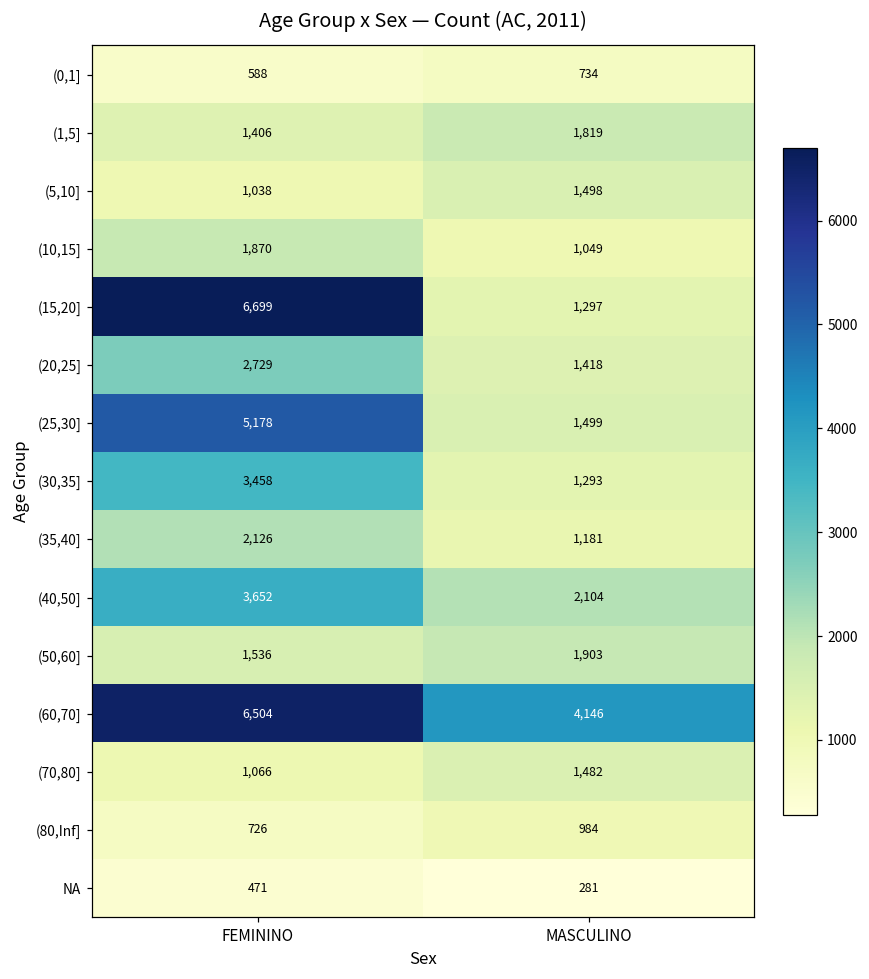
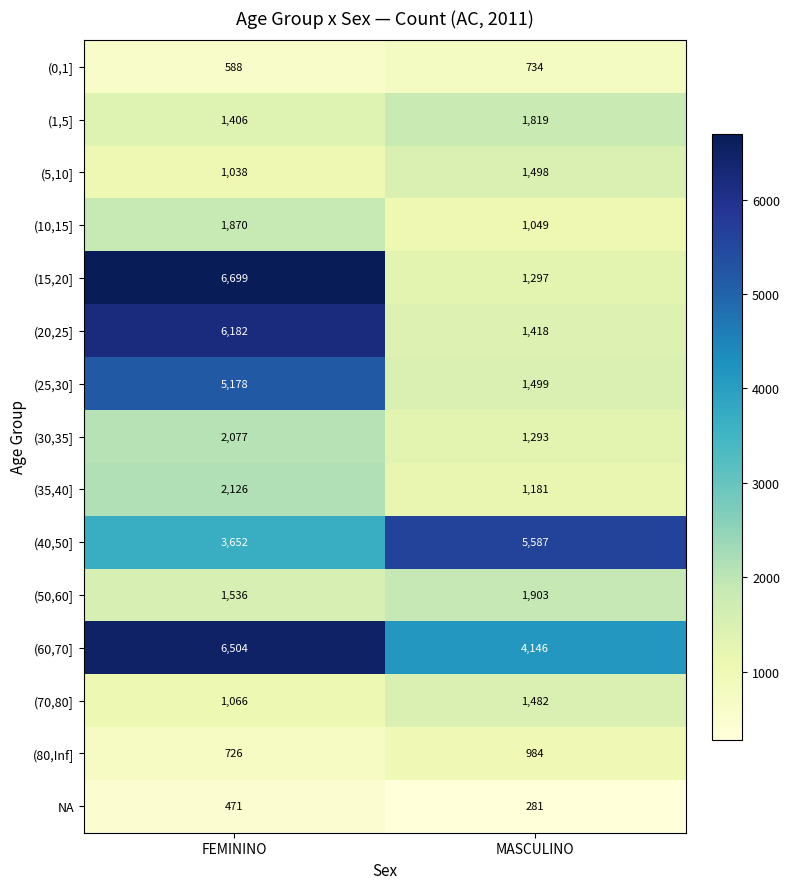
(20,25], FEMININO: 2,729 -> 6,182
(30,35], FEMININO: 3,458 -> 2,077
(40,50], MASCULINO: 2,104 -> 5,587
